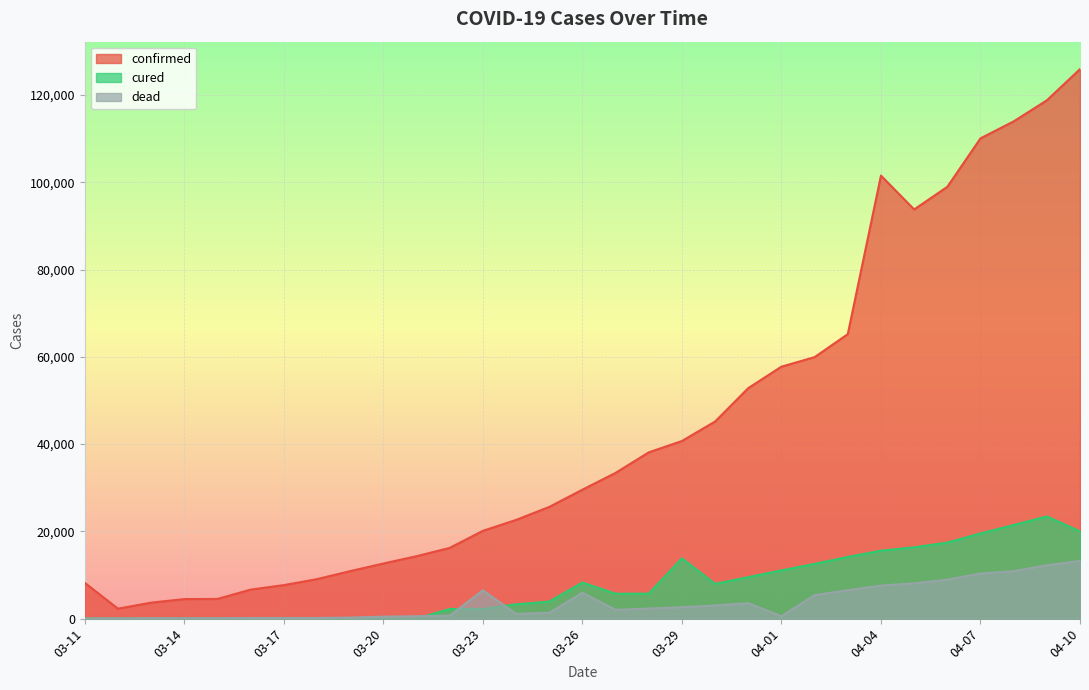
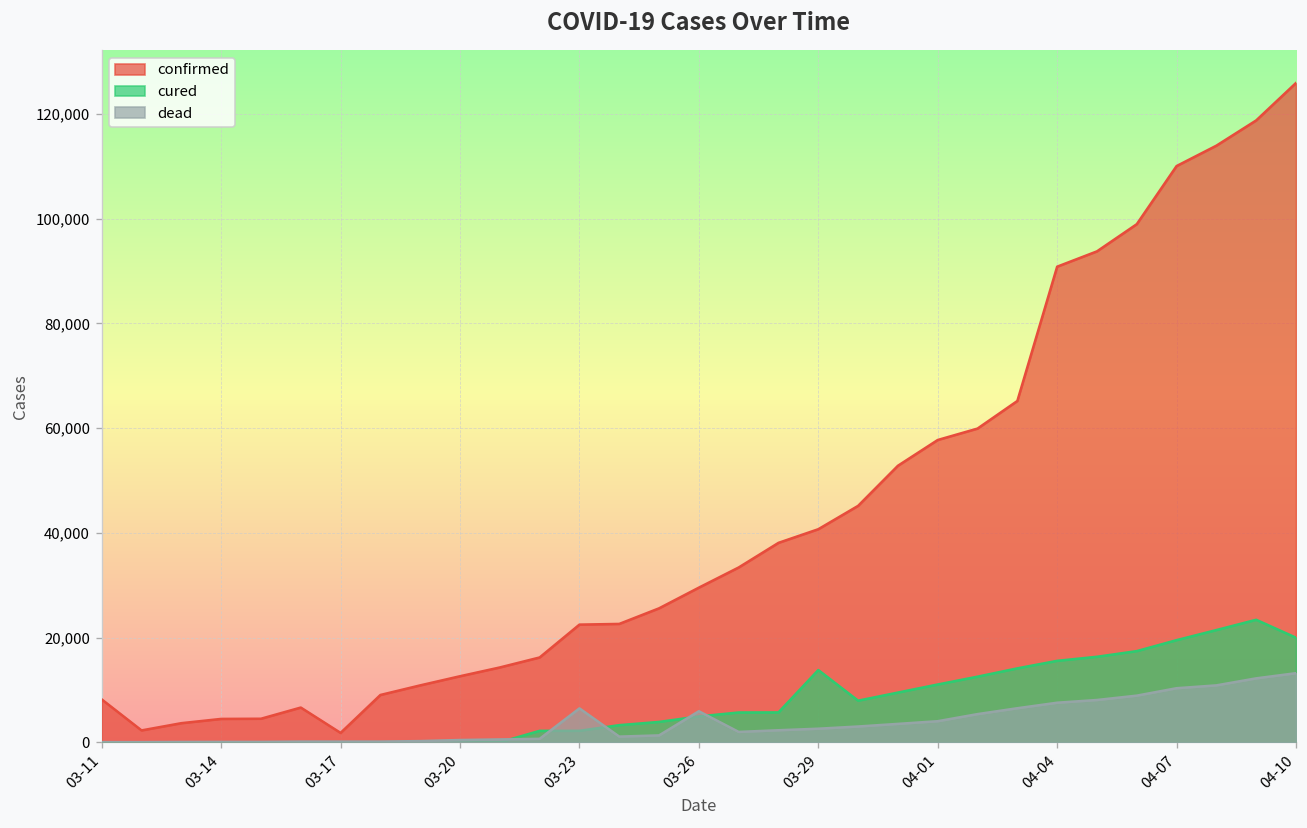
confirmed, 03-17: 8,000 -> 2,000
confirmed, 03-23: 20,000 -> 22,000
cured, 03-26: 8,000 -> 5,000
dead, 04-01: 1,000 -> 4,000
confirmed, 04-04: 102,000 -> 91,000
